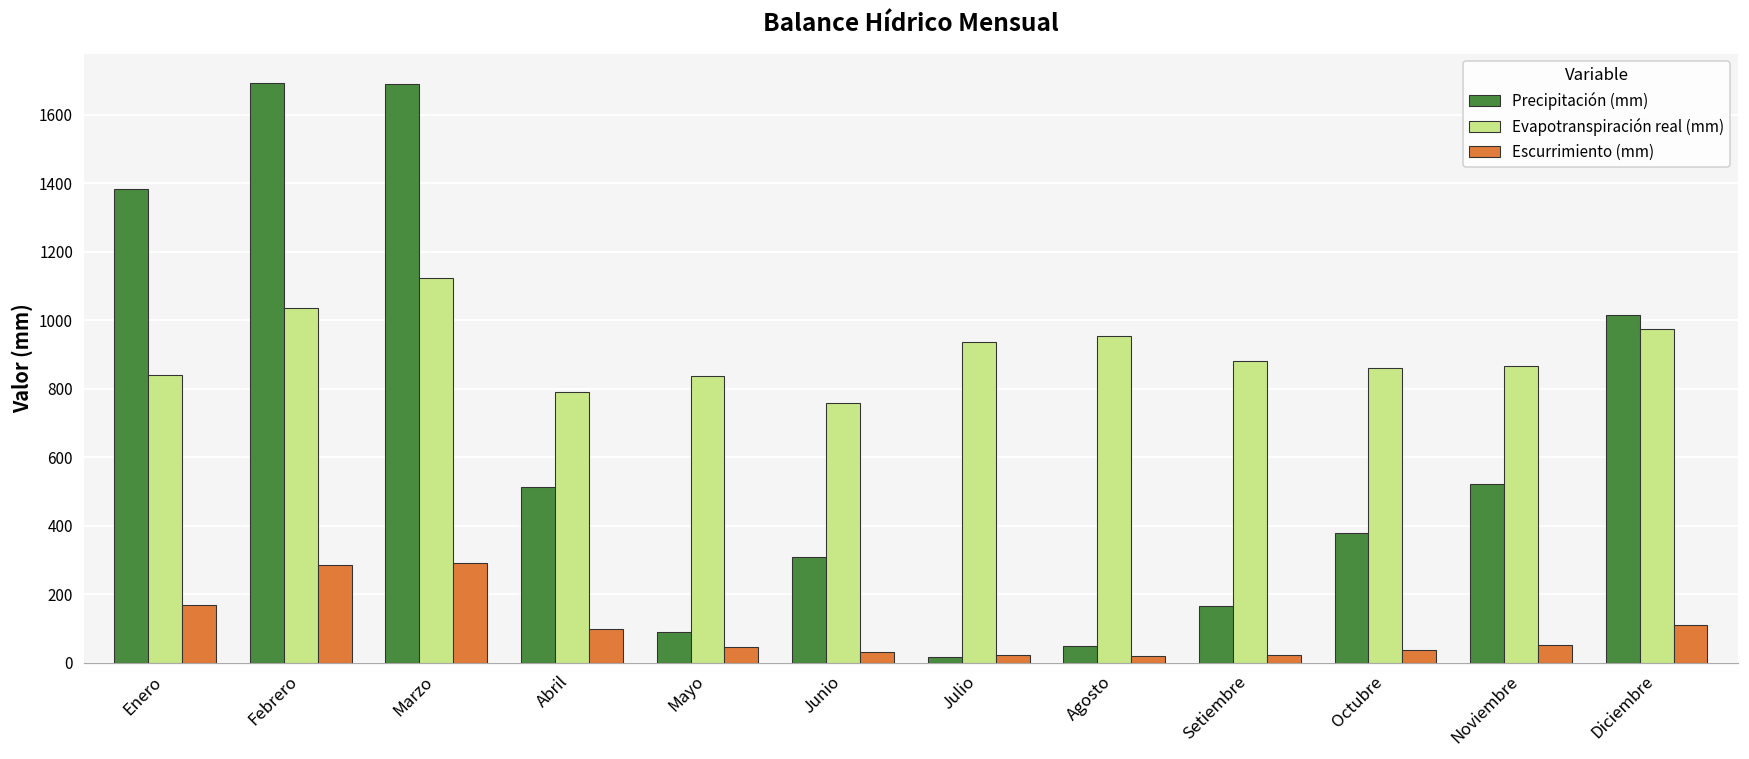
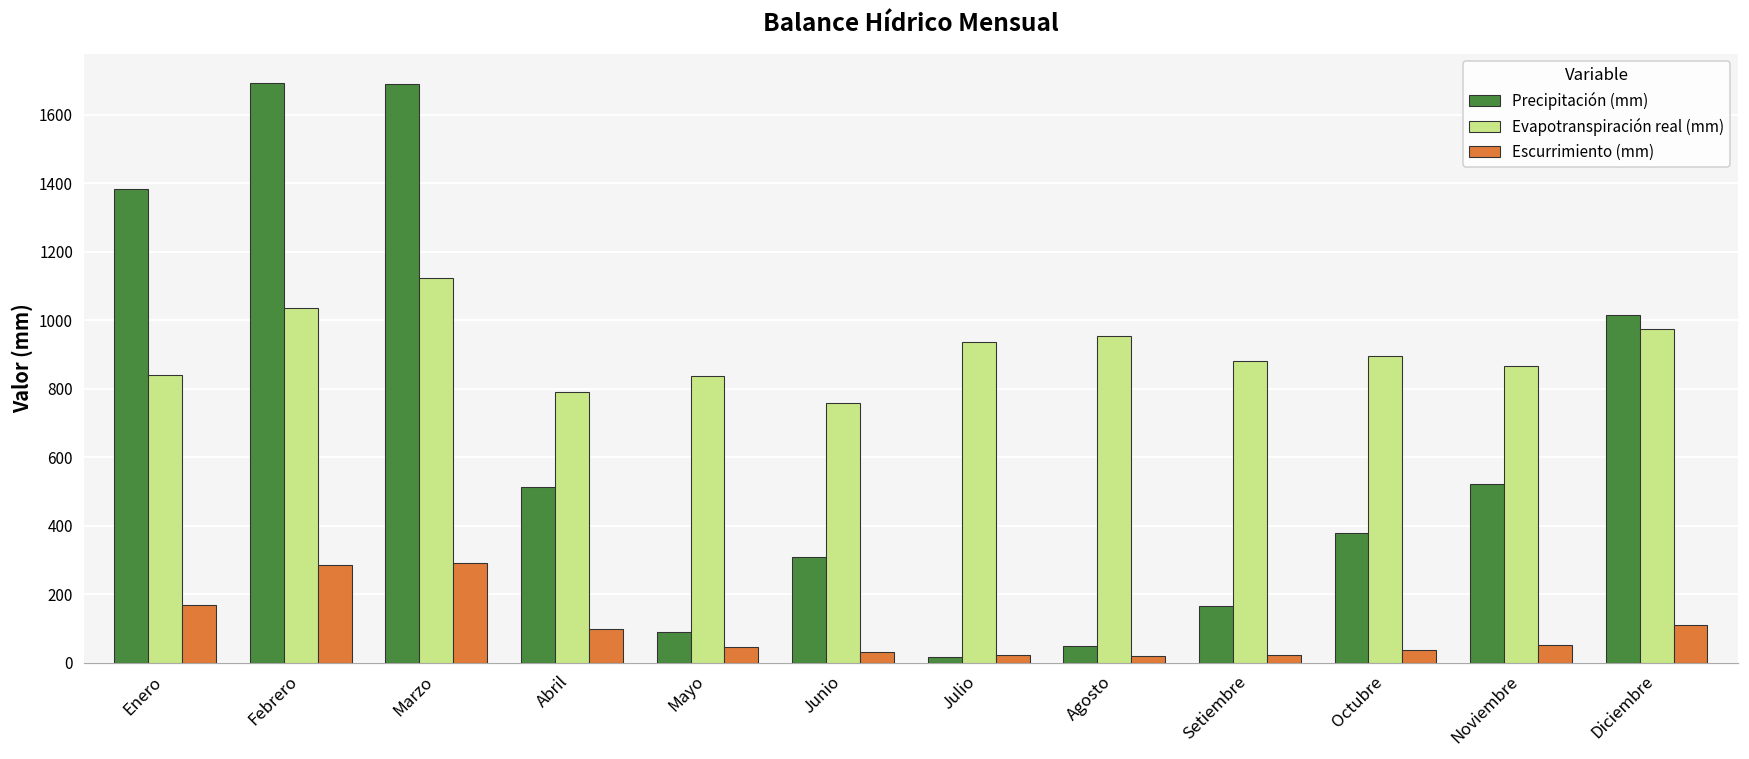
Evapotranspiración real (mm), Octubre: 860 -> 900
